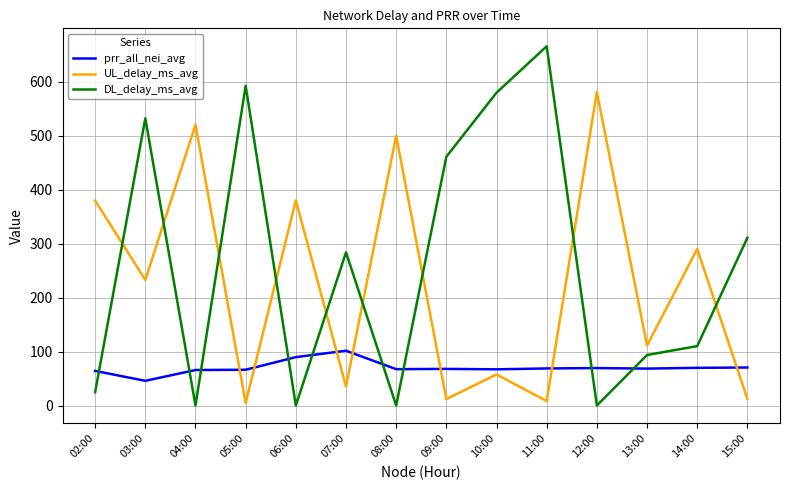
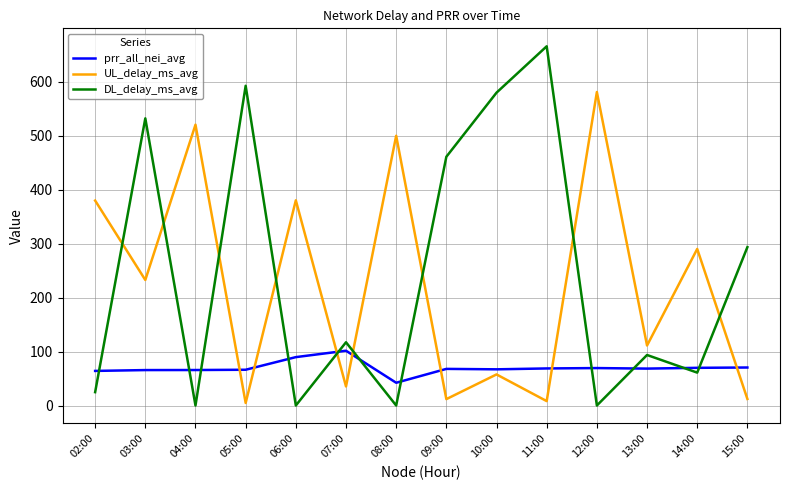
prr_all_nei_avg, 03:00: 50 -> 70
DL_delay_ms_avg, 07:00: 280 -> 120
prr_all_nei_avg, 08:00: 70 -> 40
DL_delay_ms_avg, 14:00: 110 -> 60
DL_delay_ms_avg, 15:00: 310 -> 290
